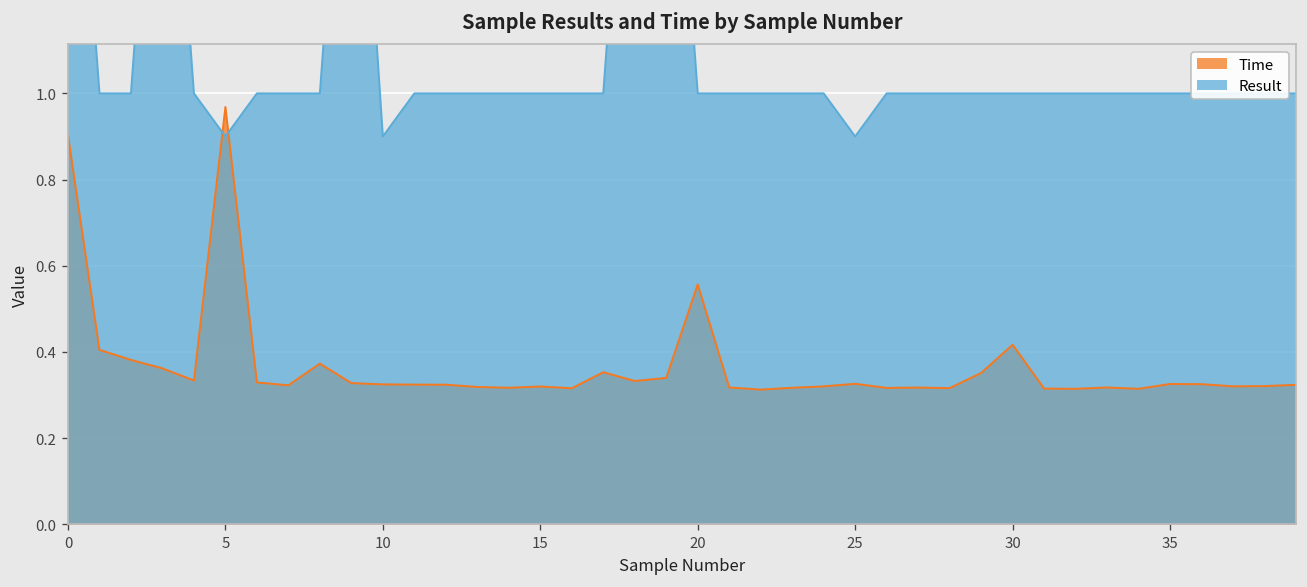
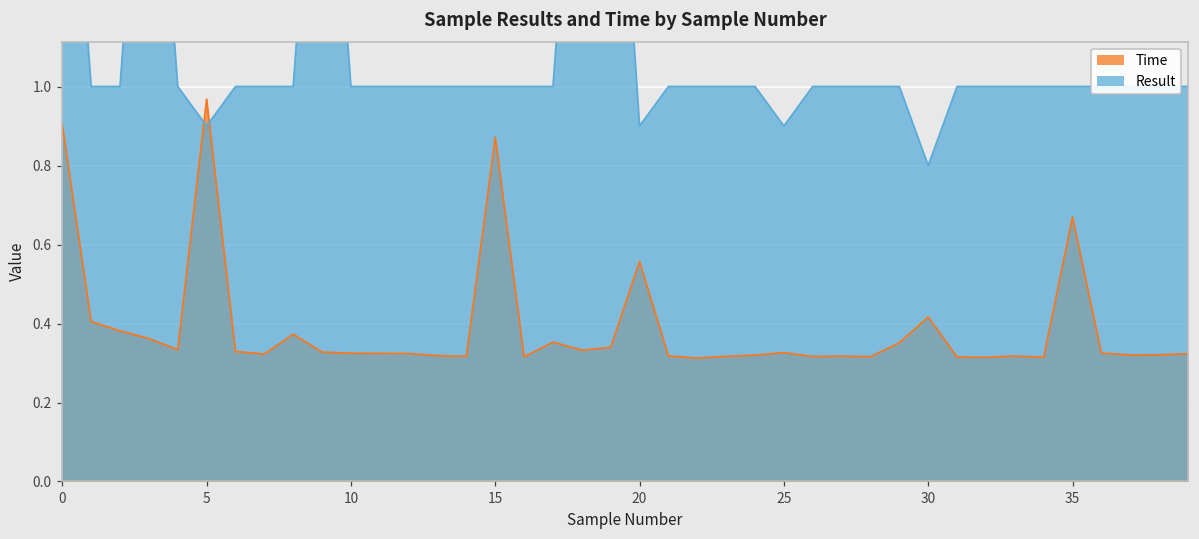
Result, 10: 0.9 -> 1.0
Time, 15: 0.32 -> 0.87
Result, 20: 1.0 -> 0.9
Result, 30: 1.0 -> 0.8
Time, 35: 0.33 -> 0.67
